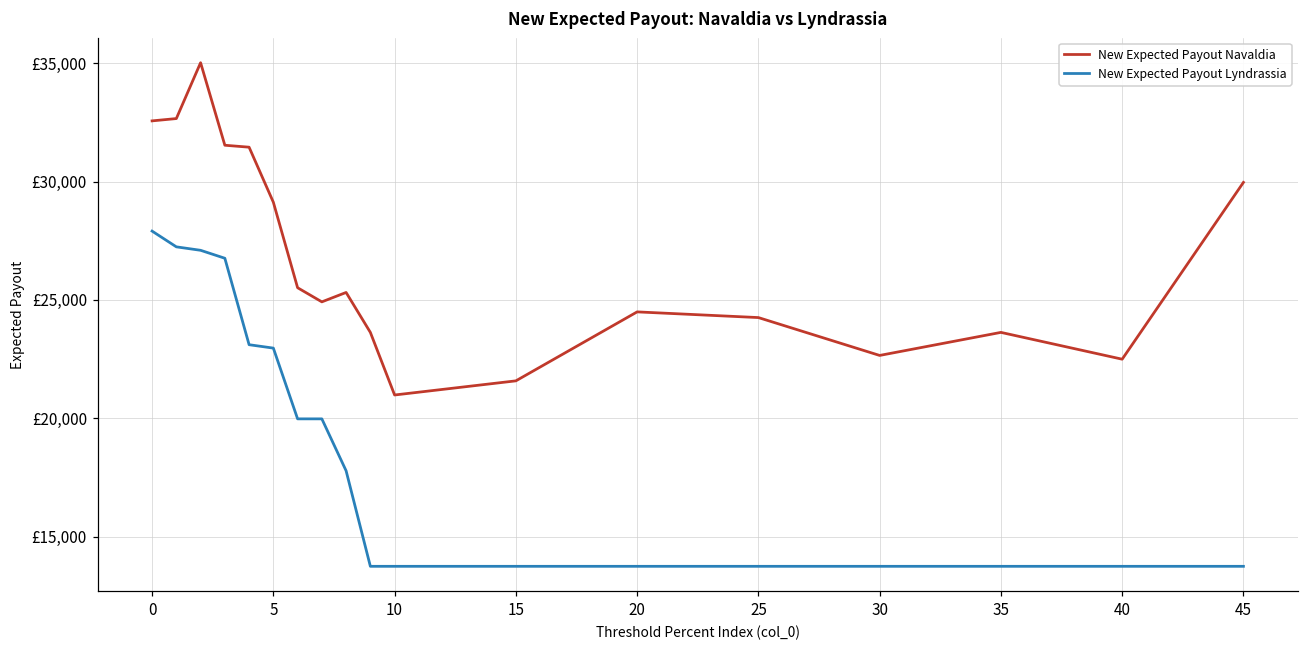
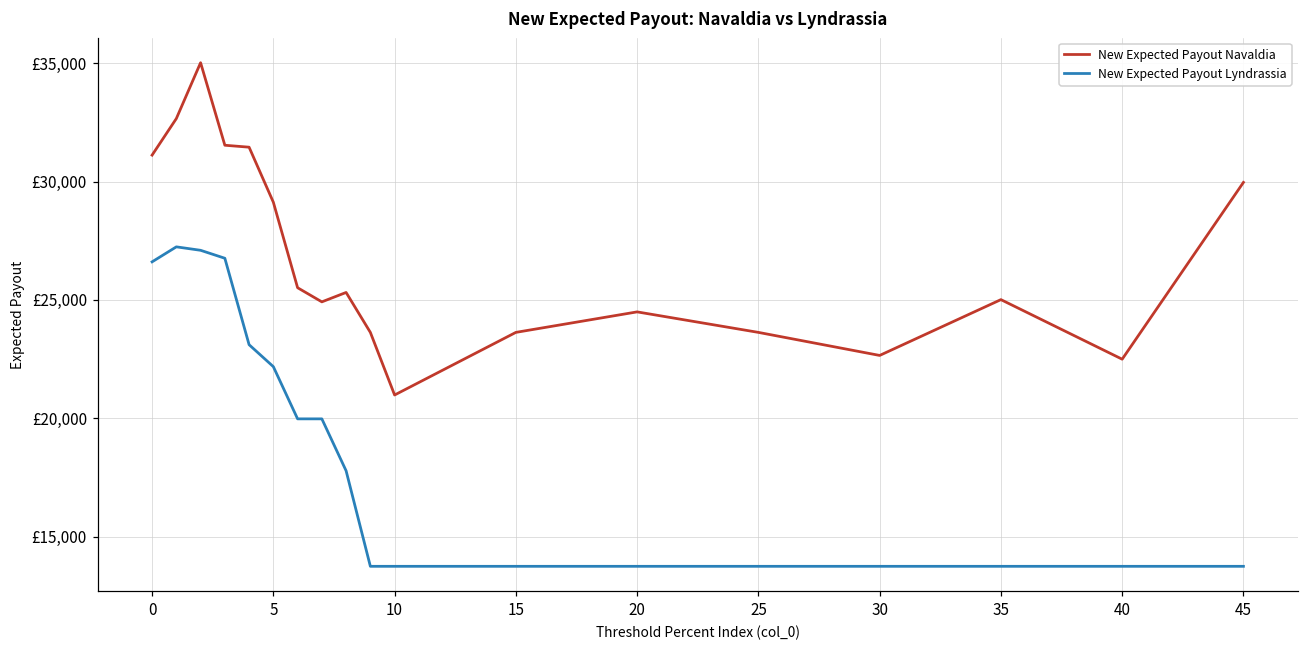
New Expected Payout Navaldia, 0: £32,600 -> £31,100
New Expected Payout Lyndrassia, 0: £27,900 -> £26,600
New Expected Payout Lyndrassia, 5: £23,000 -> £22,200
New Expected Payout Navaldia, 15: £21,600 -> £23,600
New Expected Payout Navaldia, 25: £24,300 -> £23,600
New Expected Payout Navaldia, 35: £23,600 -> £25,000
